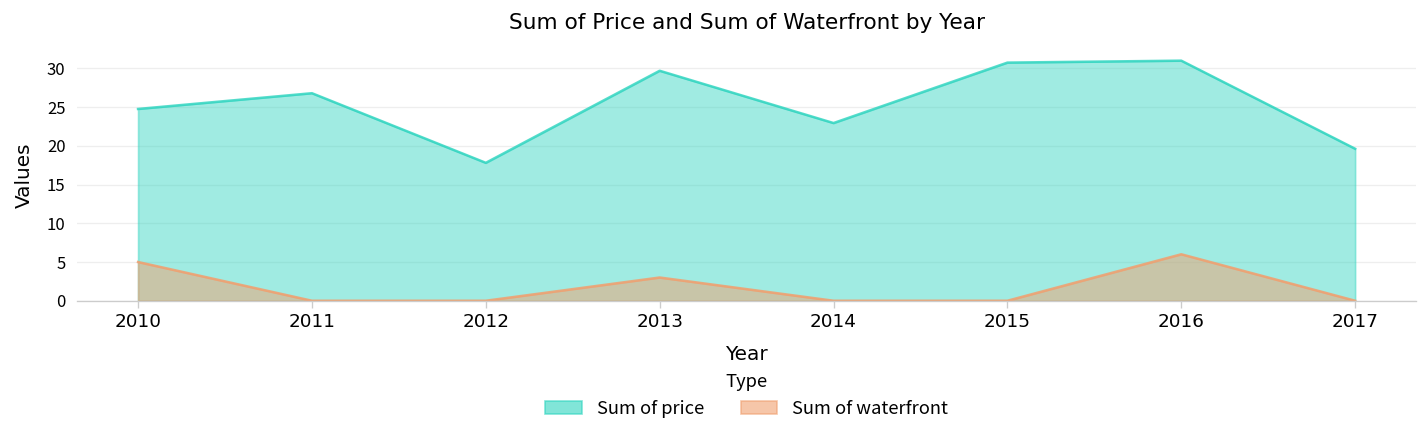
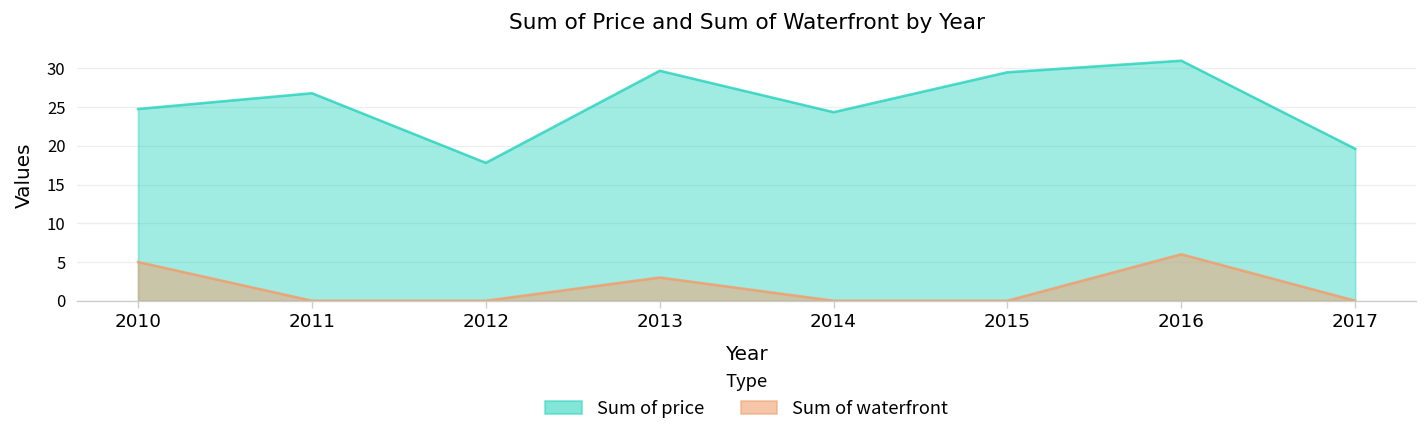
Sum of price, 2014: 23 -> 24
Sum of price, 2015: 31 -> 30
